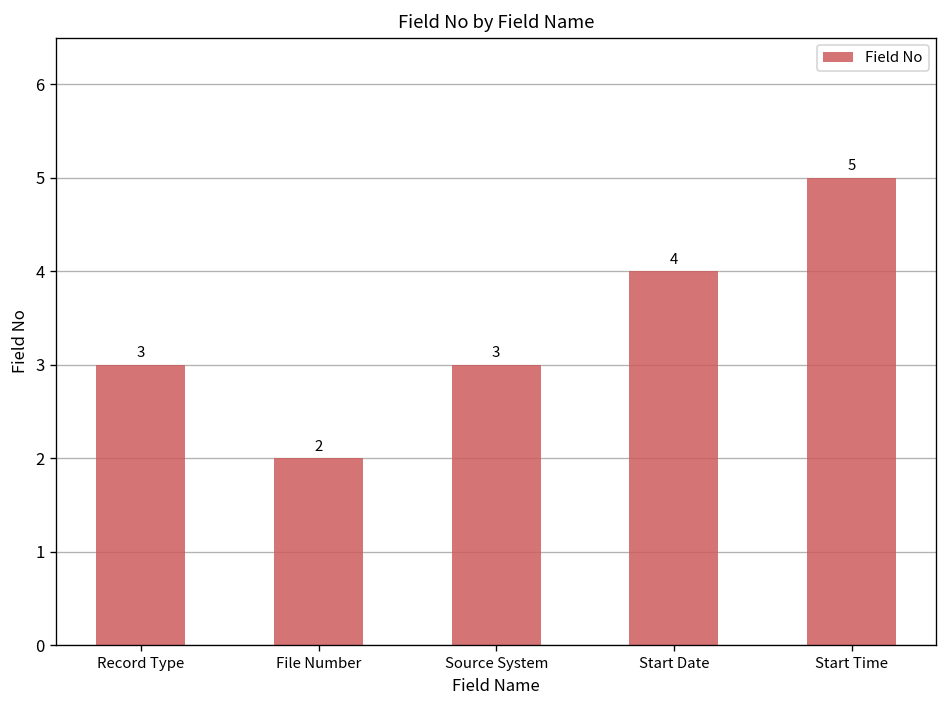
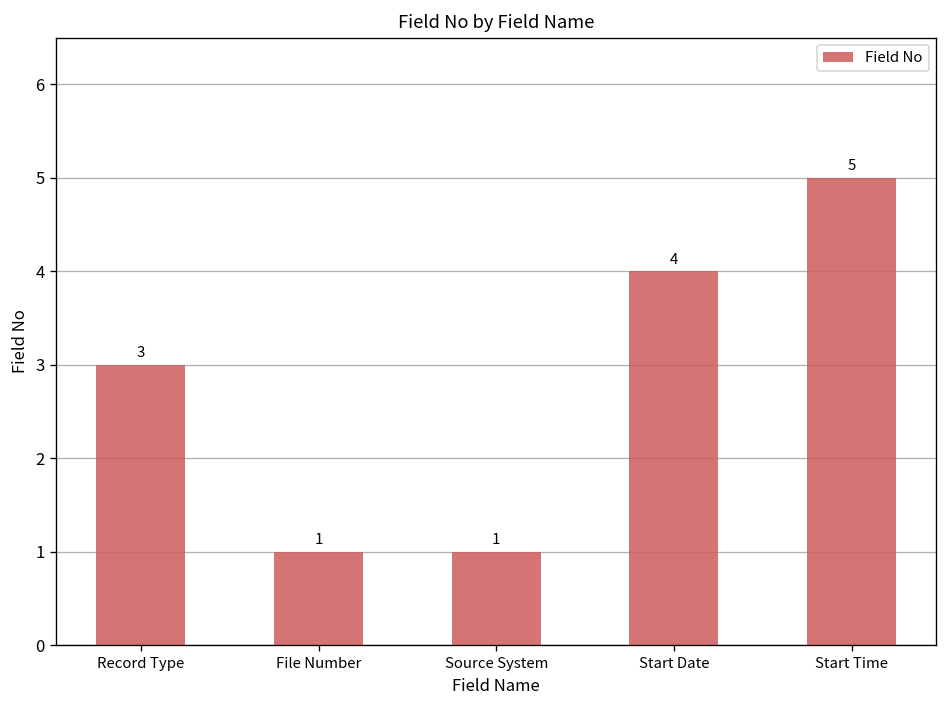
File Number: 2 -> 1
Source System: 3 -> 1
